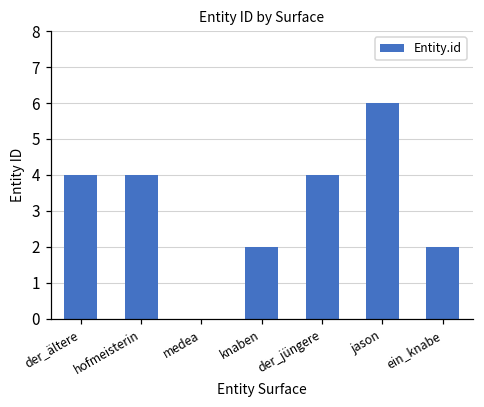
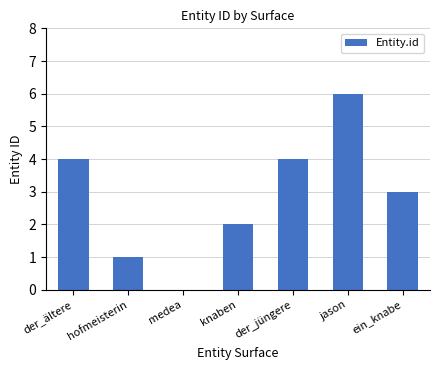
hofmeisterin: 4 -> 1
ein_knabe: 2 -> 3
